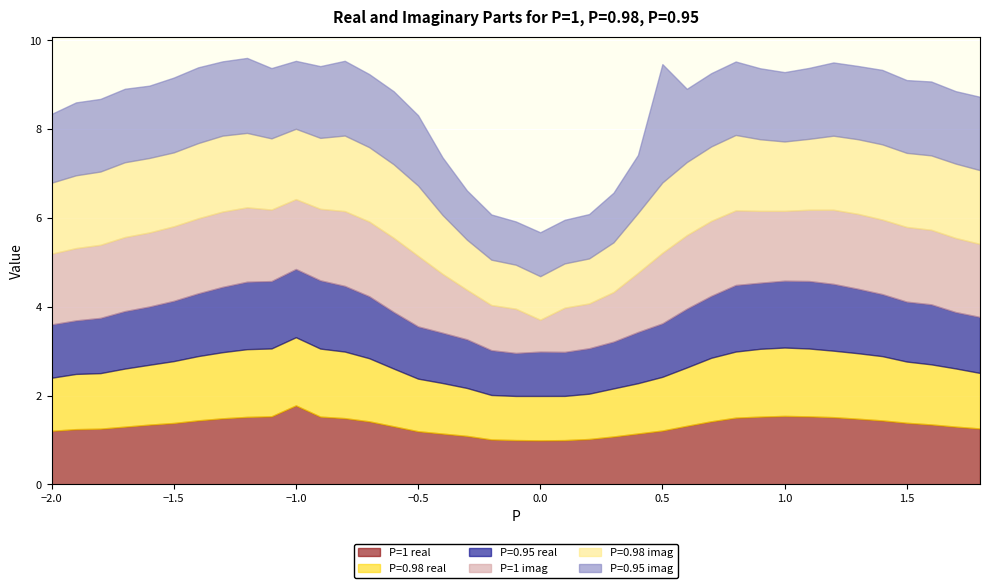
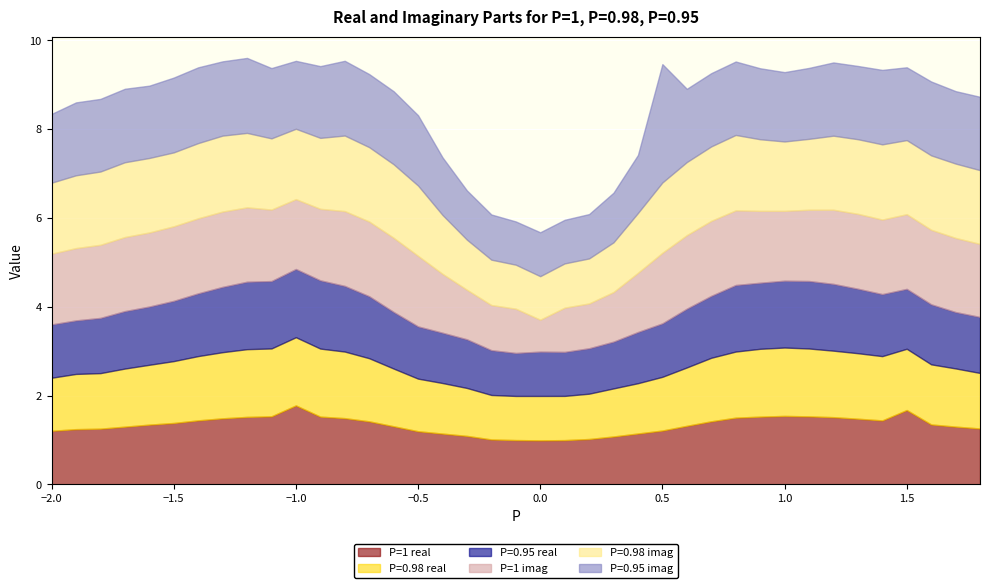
P=1 real, 1.5: 1.4 -> 1.7
